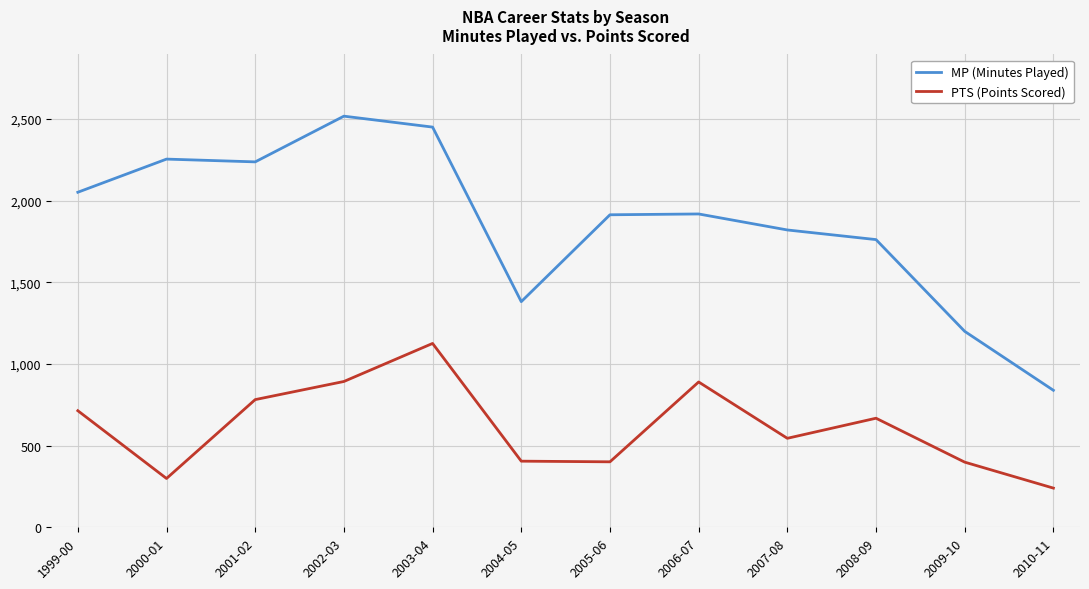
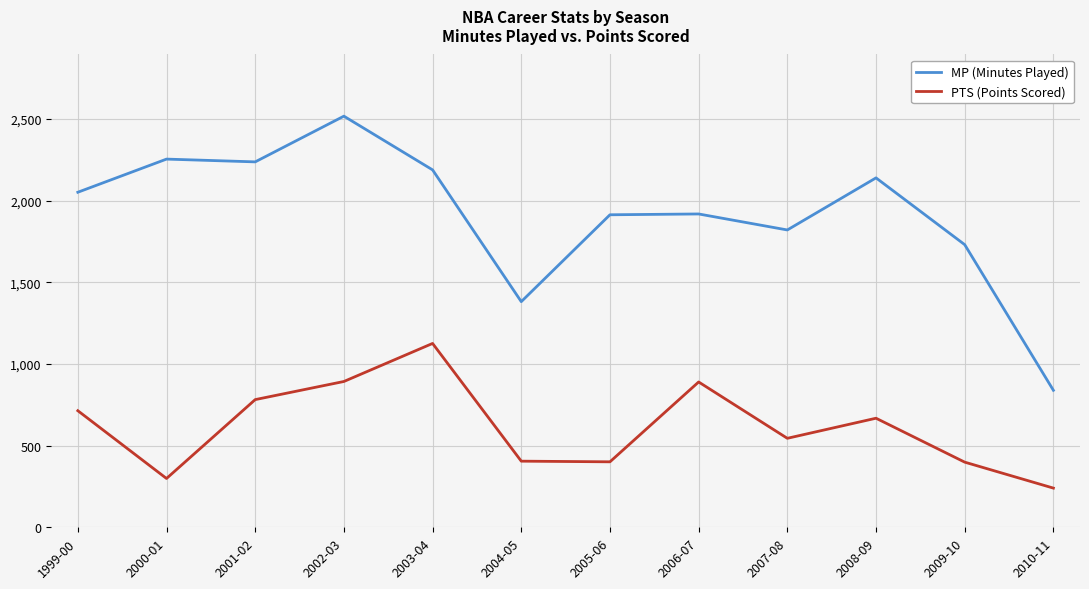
MP (Minutes Played), 2003-04: 2,450 -> 2,190
MP (Minutes Played), 2008-09: 1,760 -> 2,140
MP (Minutes Played), 2009-10: 1,200 -> 1,730
